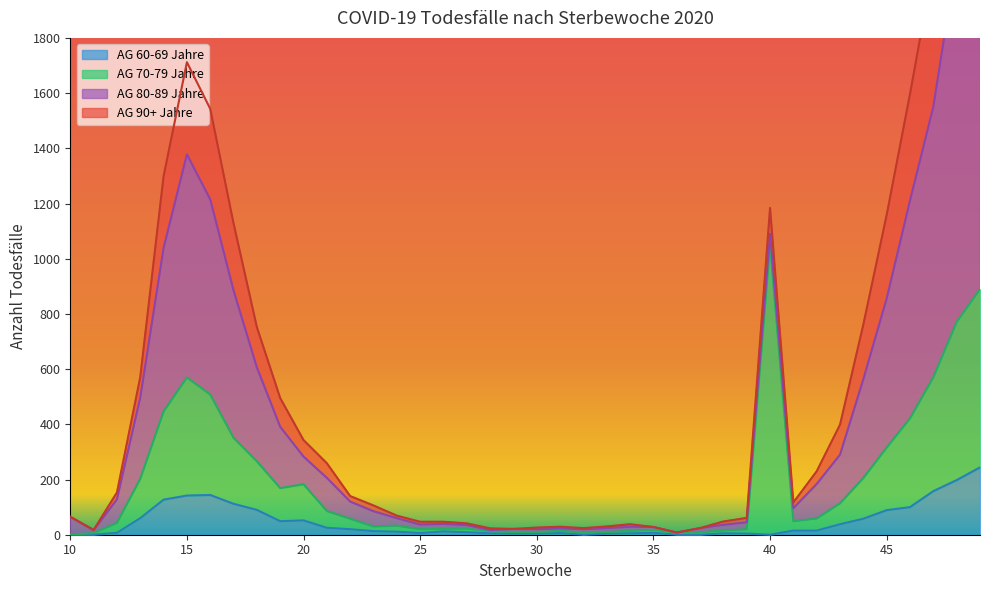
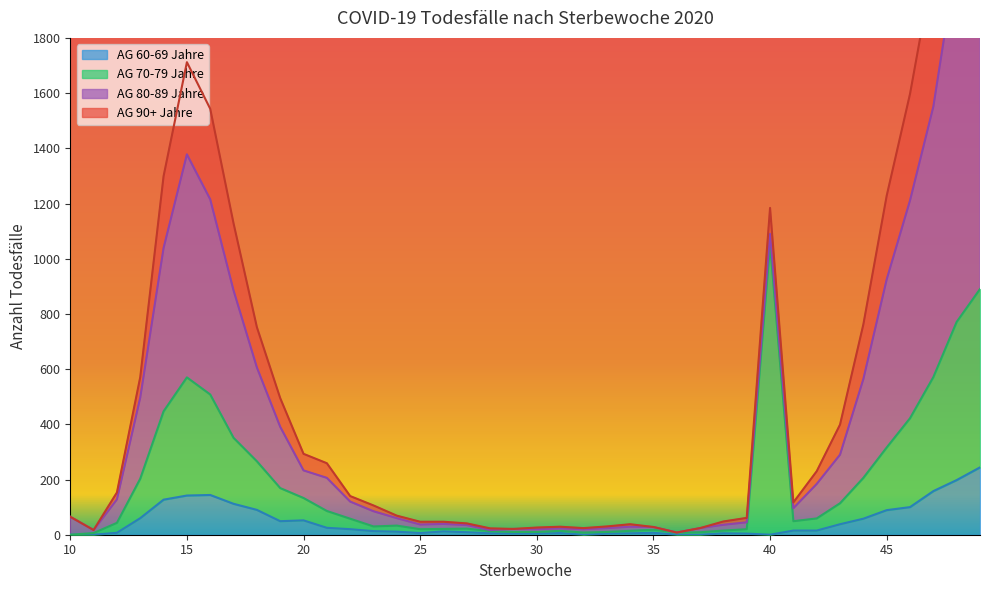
AG 70-79 Jahre, 20: 130 -> 80
AG 80-89 Jahre, 45: 540 -> 610
